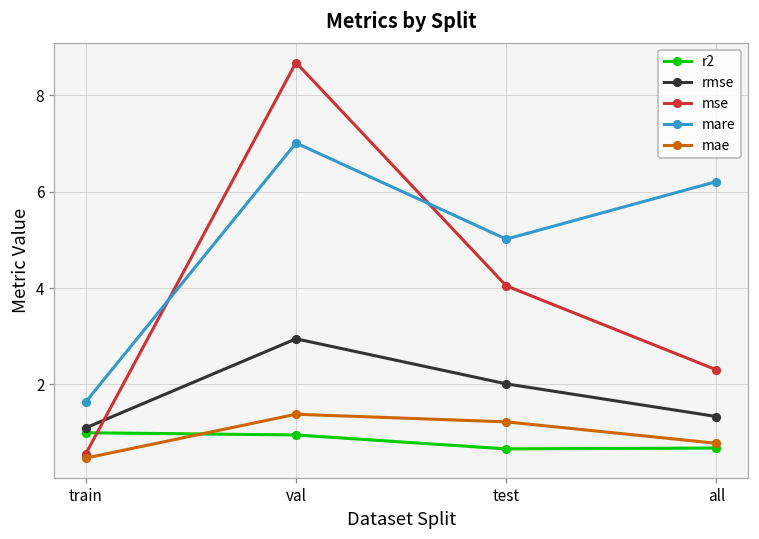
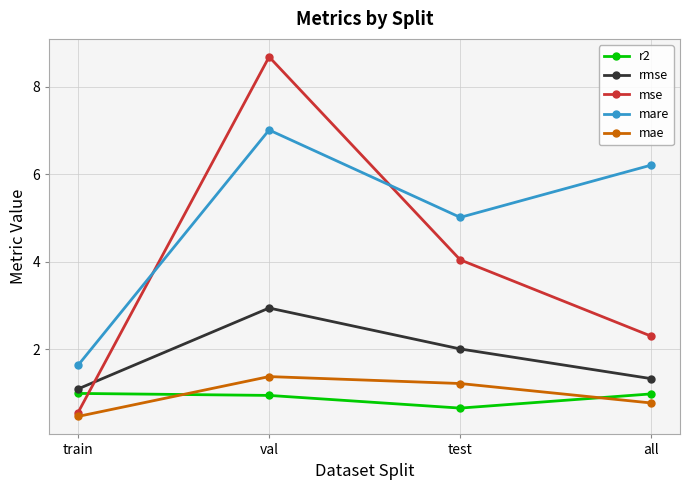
r2, all: 0.7 -> 1.0
